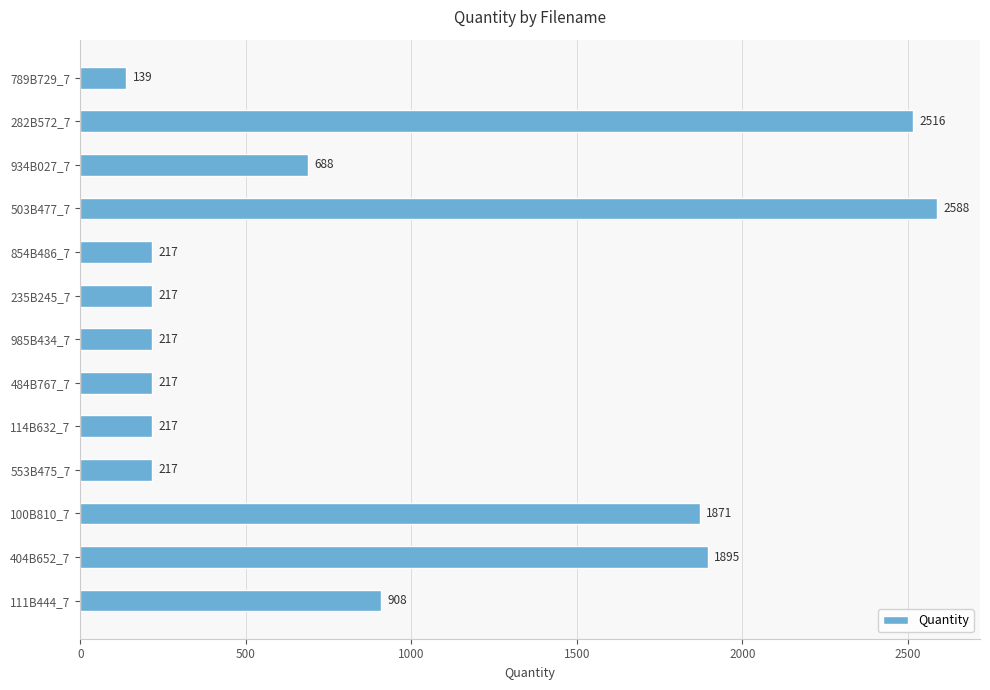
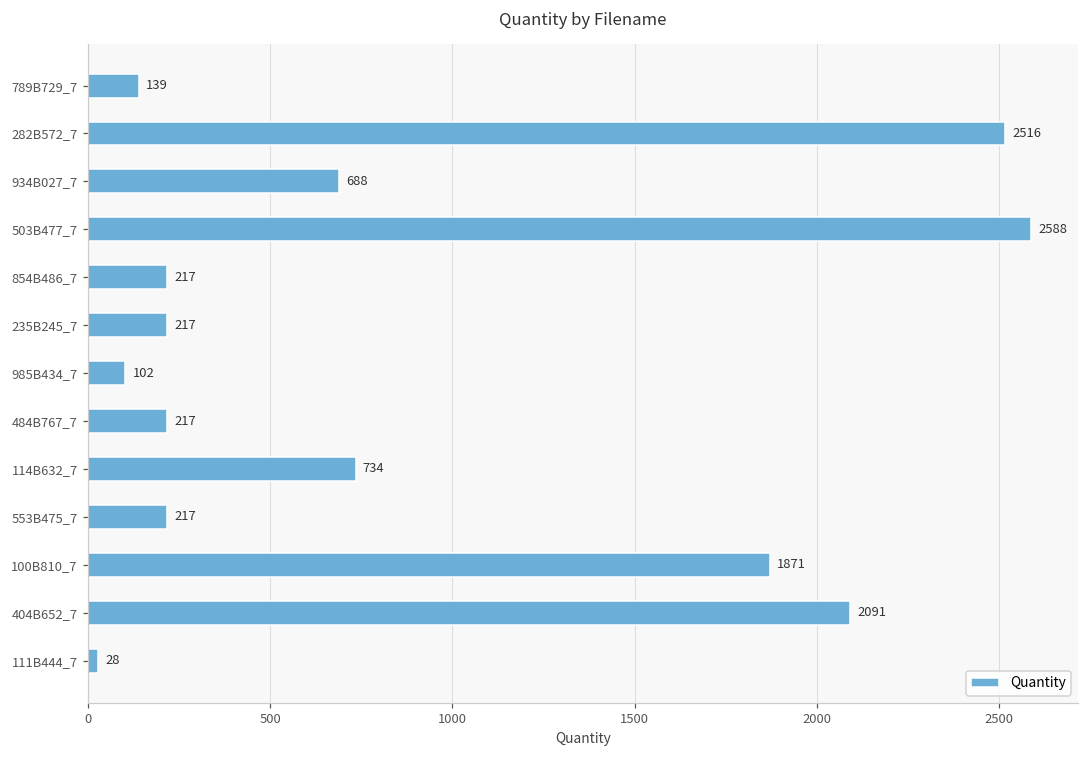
985B434_7: 217 -> 102
114B632_7: 217 -> 734
404B652_7: 1895 -> 2091
111B444_7: 908 -> 28
